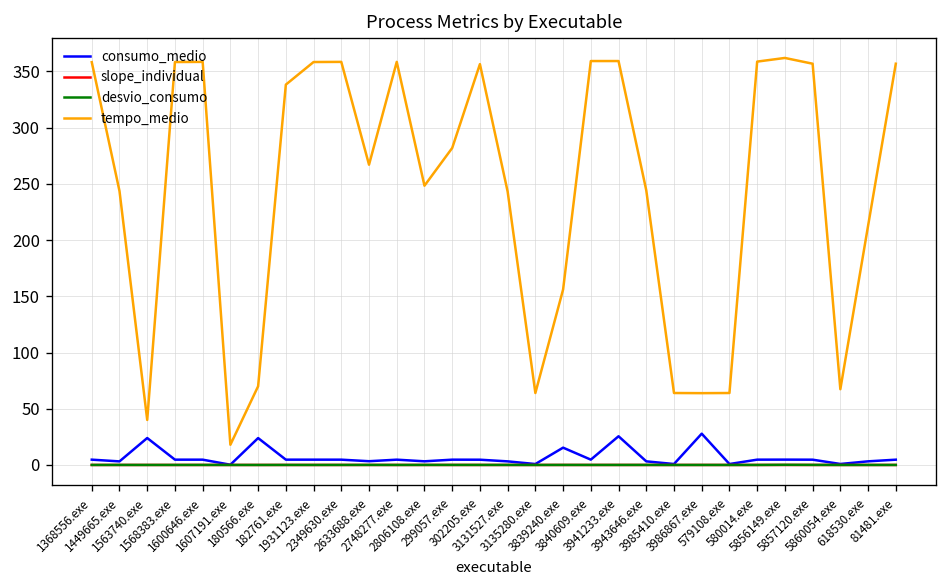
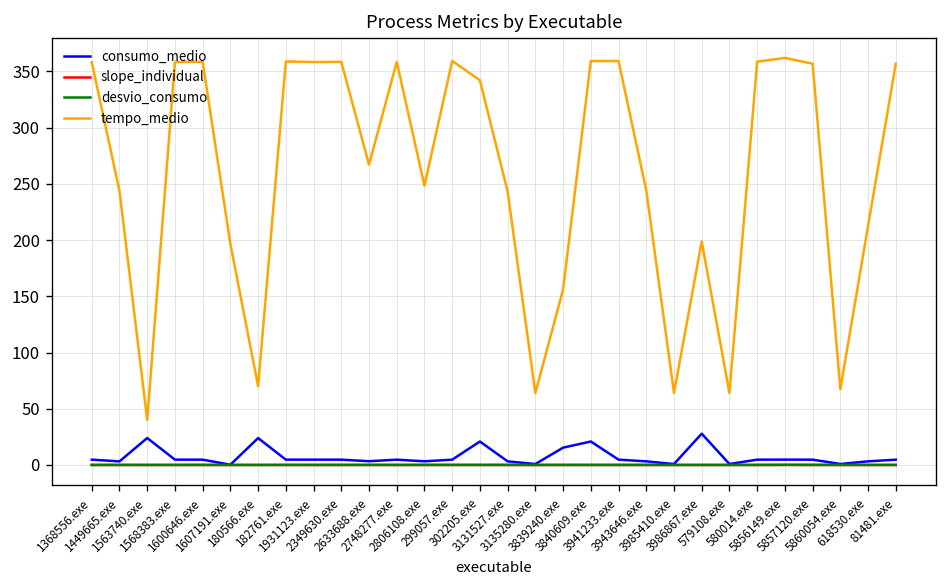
tempo_medio, 1607191.exe: 20 -> 200
tempo_medio, 182761.exe: 340 -> 360
tempo_medio, 299057.exe: 280 -> 360
consumo_medio, 302205.exe: 0 -> 20
tempo_medio, 302205.exe: 360 -> 340
consumo_medio, 3840609.exe: 0 -> 20
consumo_medio, 3941233.exe: 30 -> 0
tempo_medio, 3986867.exe: 60 -> 200
